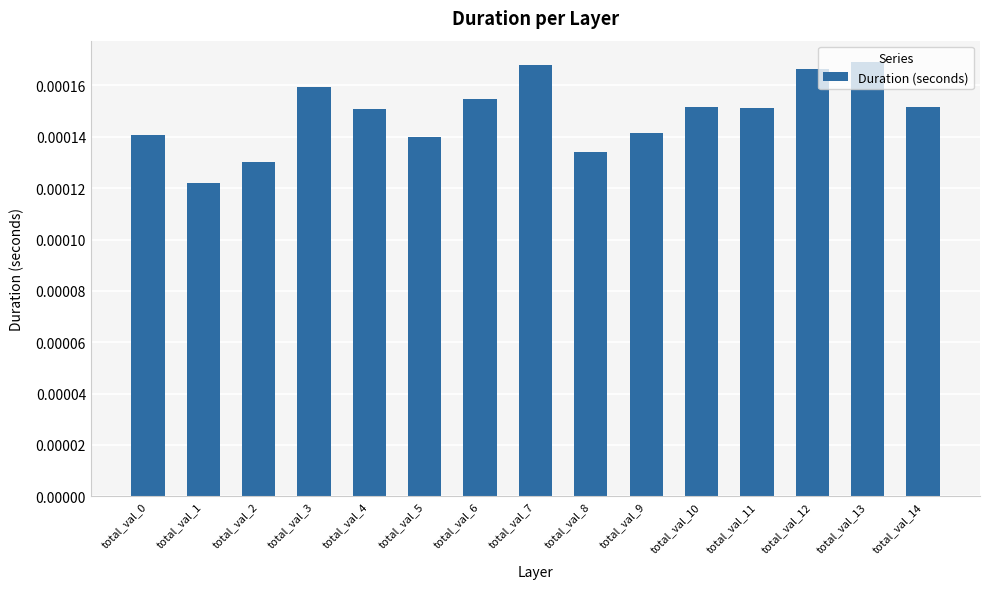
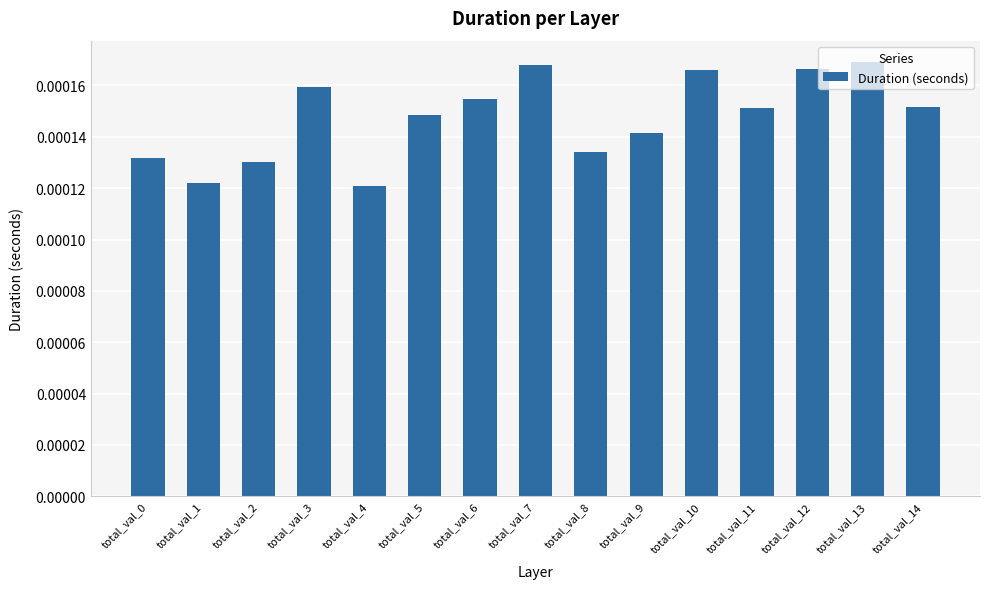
total_val_0: 0.000141 -> 0.000132
total_val_4: 0.000151 -> 0.000121
total_val_5: 0.000140 -> 0.000149
total_val_10: 0.000152 -> 0.000166
